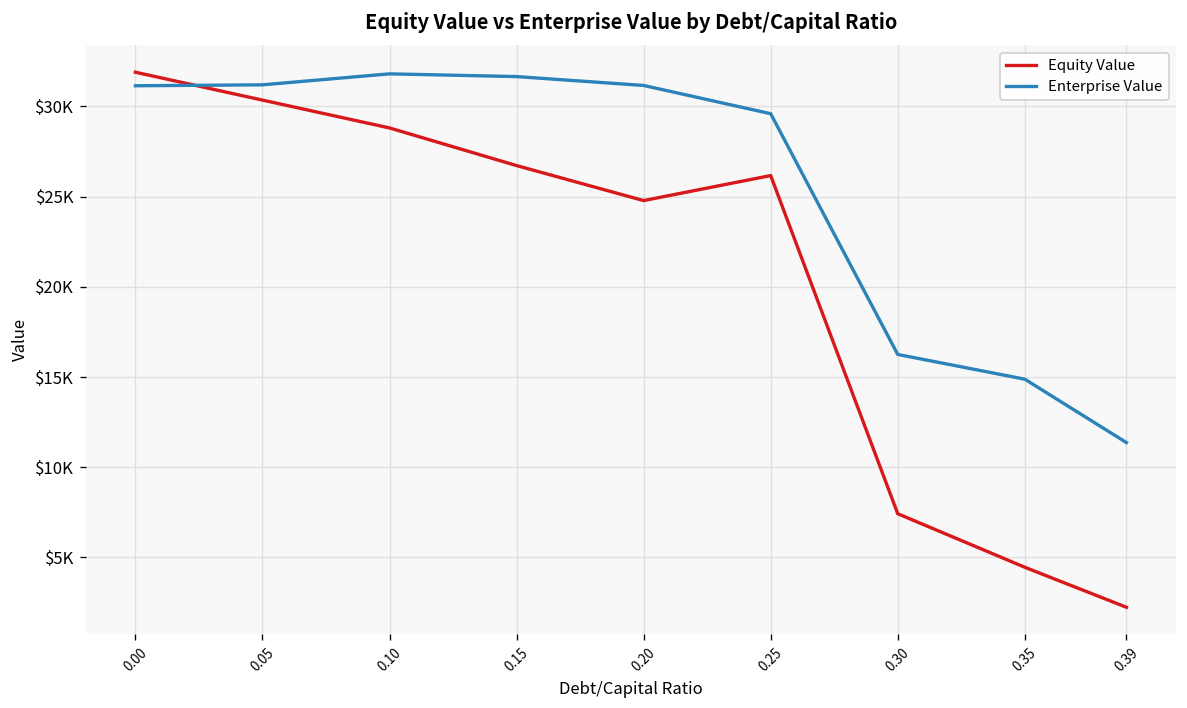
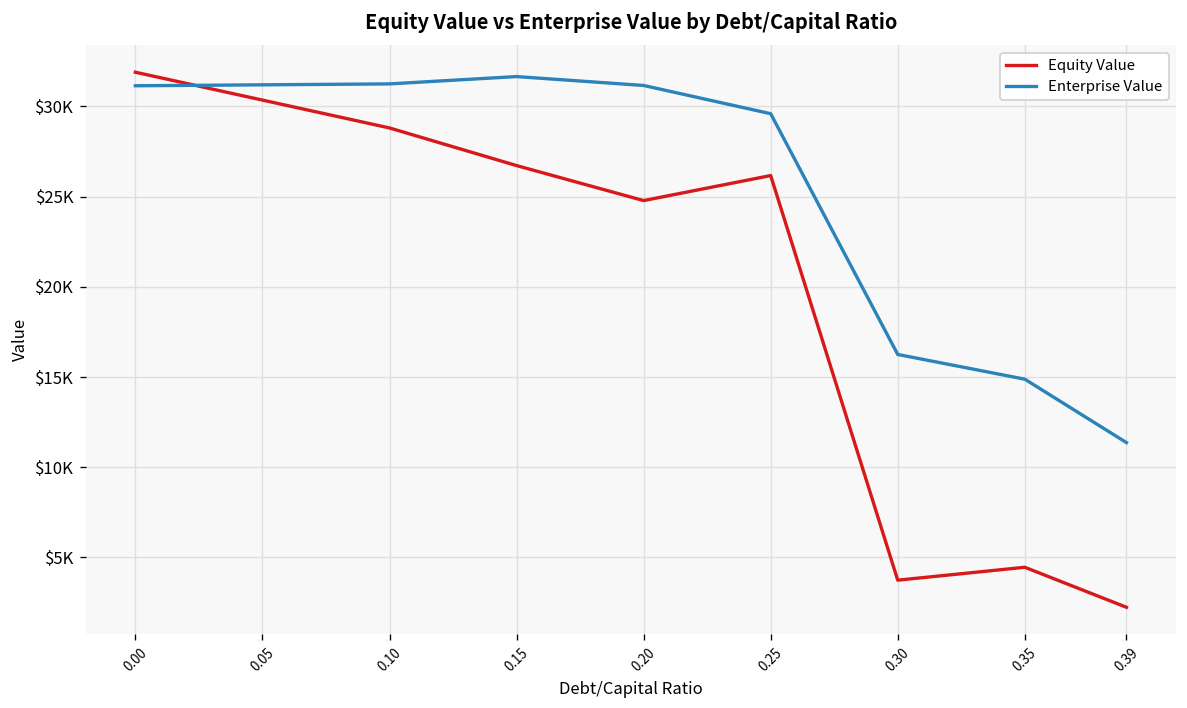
Enterprise Value, 0.10: $31800 -> $31200
Equity Value, 0.30: $7400 -> $3700
